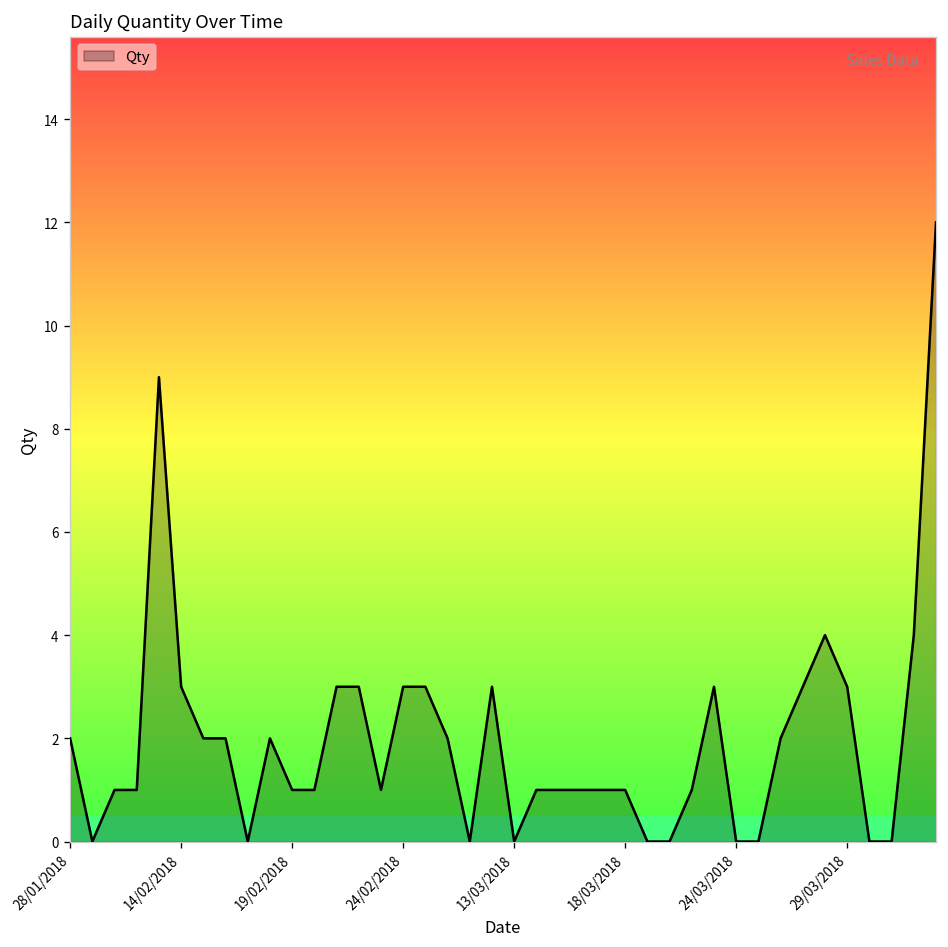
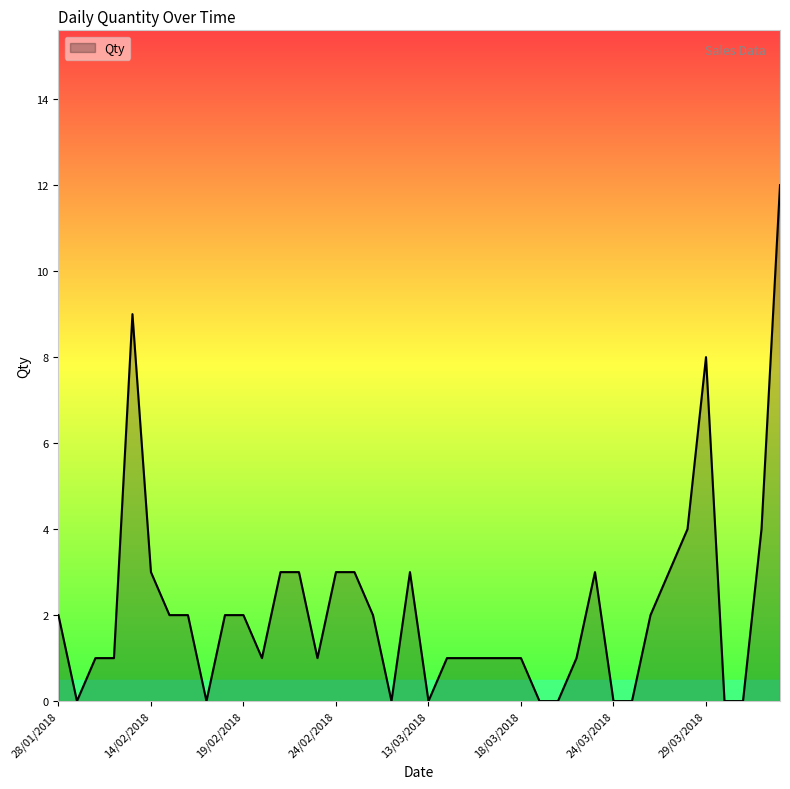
19/02/2018: 1 -> 2
29/03/2018: 3 -> 8
